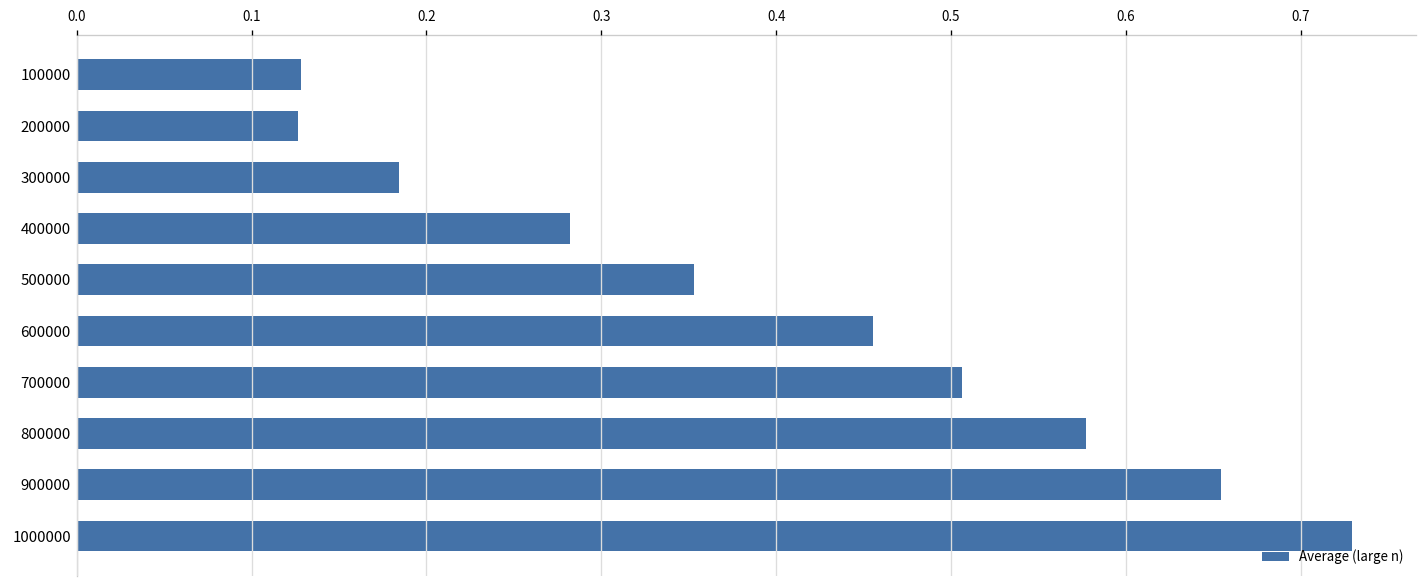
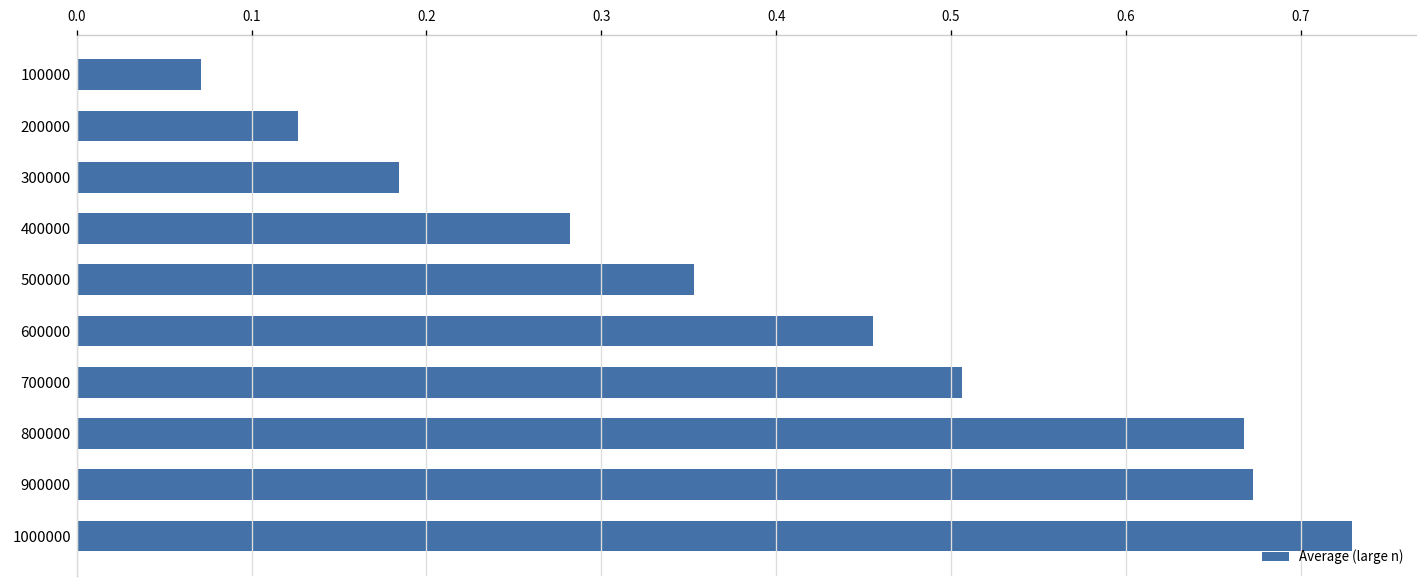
100000: 0.128 -> 0.071
800000: 0.577 -> 0.667
900000: 0.654 -> 0.673
